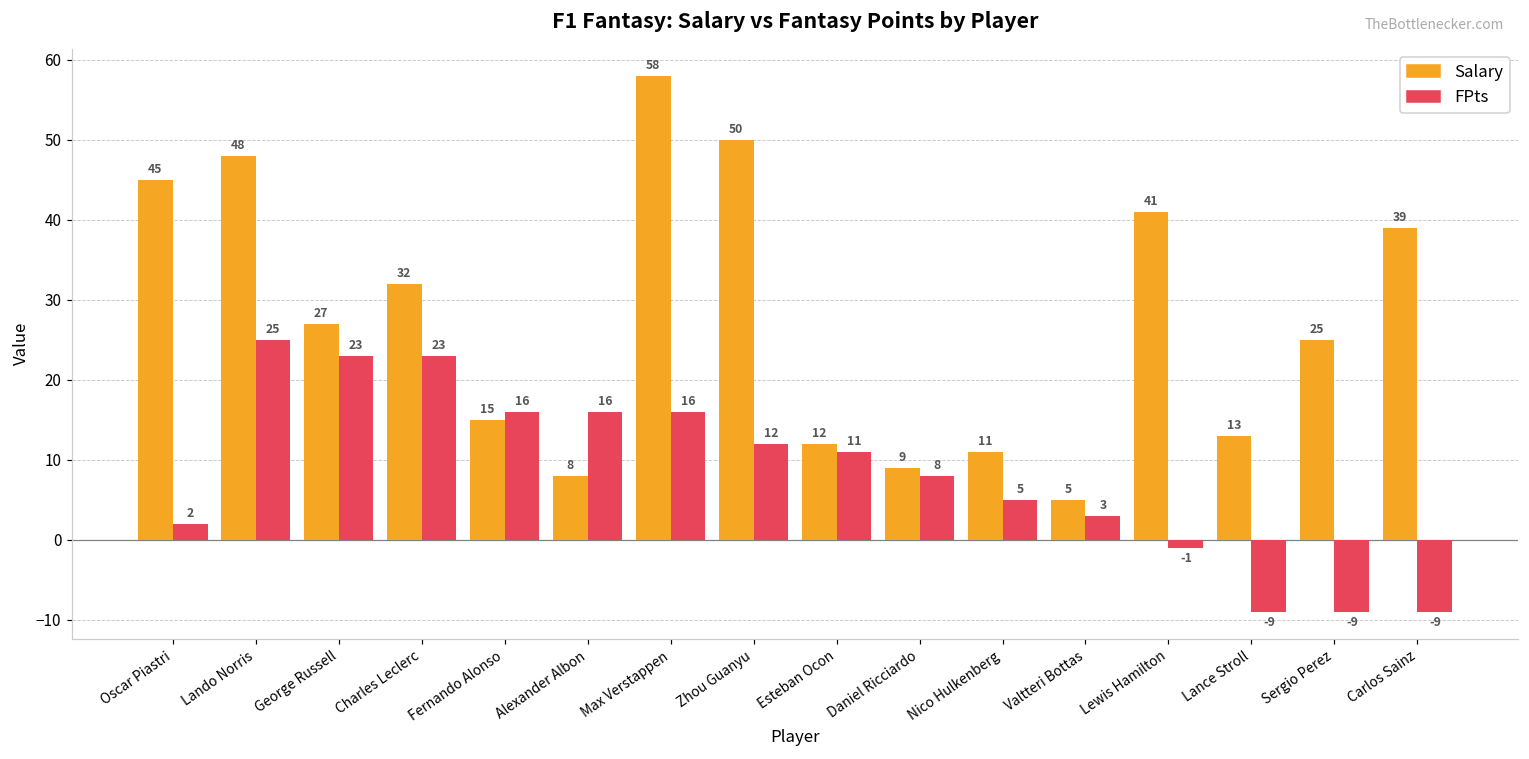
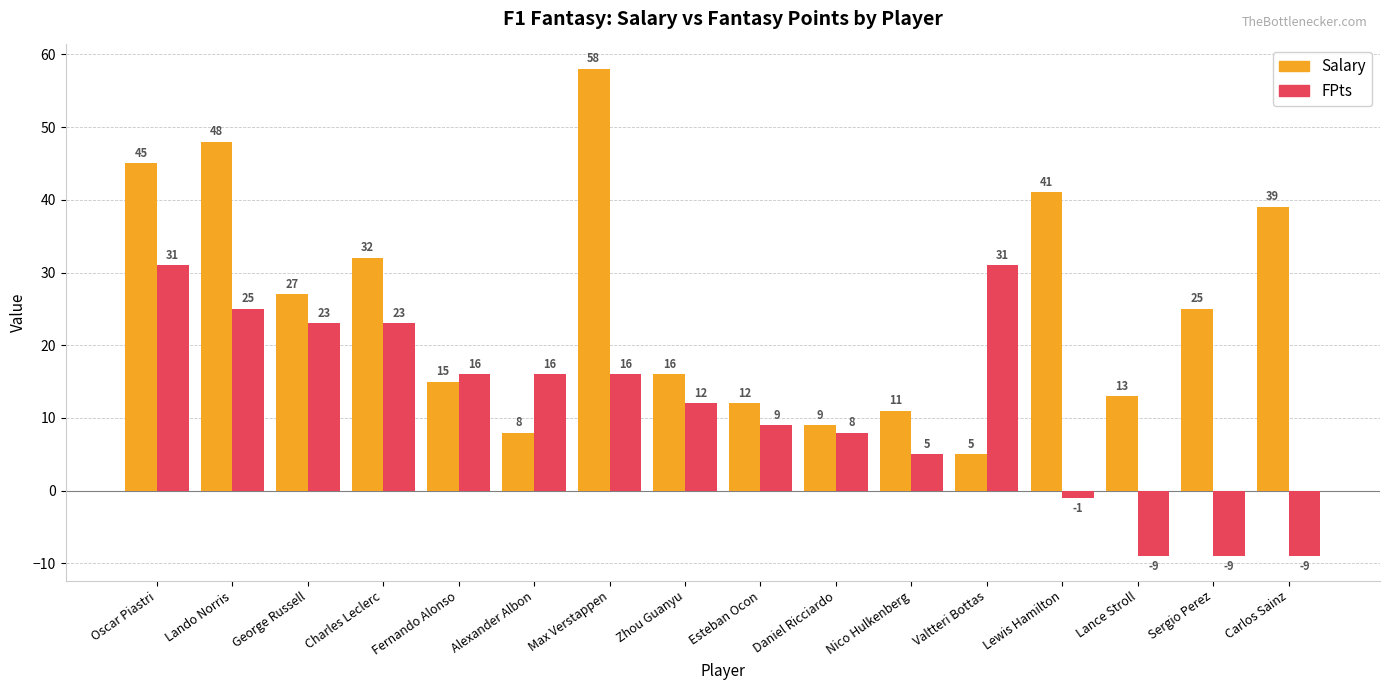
FPts, Oscar Piastri: 2 -> 31
Salary, Zhou Guanyu: 50 -> 16
FPts, Esteban Ocon: 11 -> 9
FPts, Valtteri Bottas: 3 -> 31
